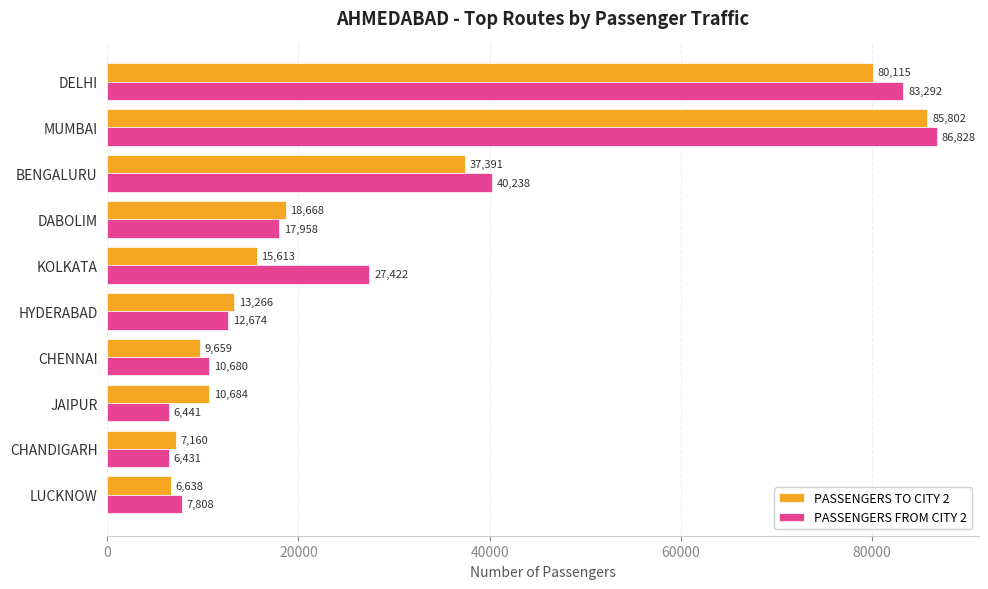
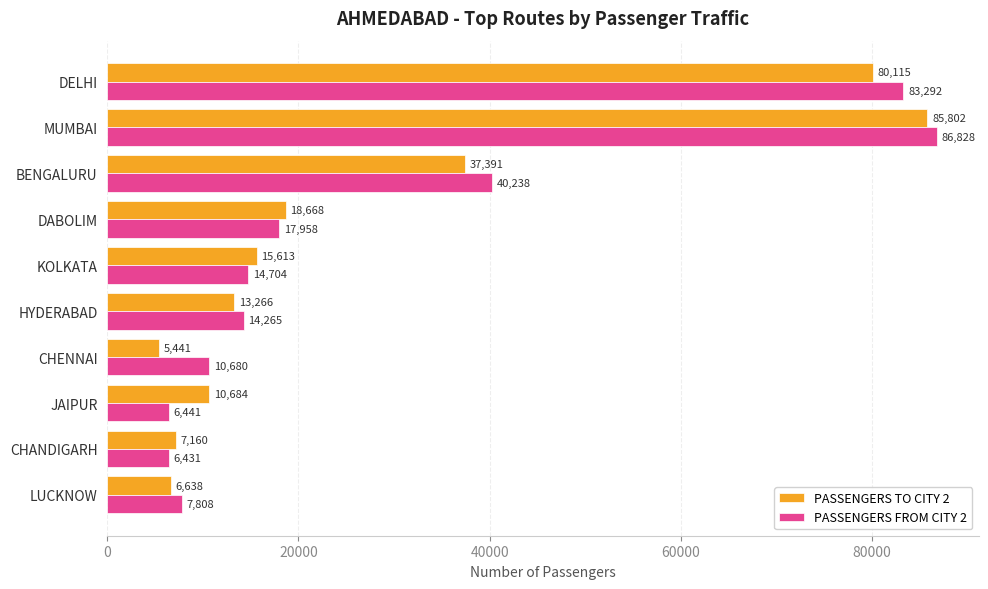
PASSENGERS FROM CITY 2, KOLKATA: 27,422 -> 14,704
PASSENGERS FROM CITY 2, HYDERABAD: 12,674 -> 14,265
PASSENGERS TO CITY 2, CHENNAI: 9,659 -> 5,441
